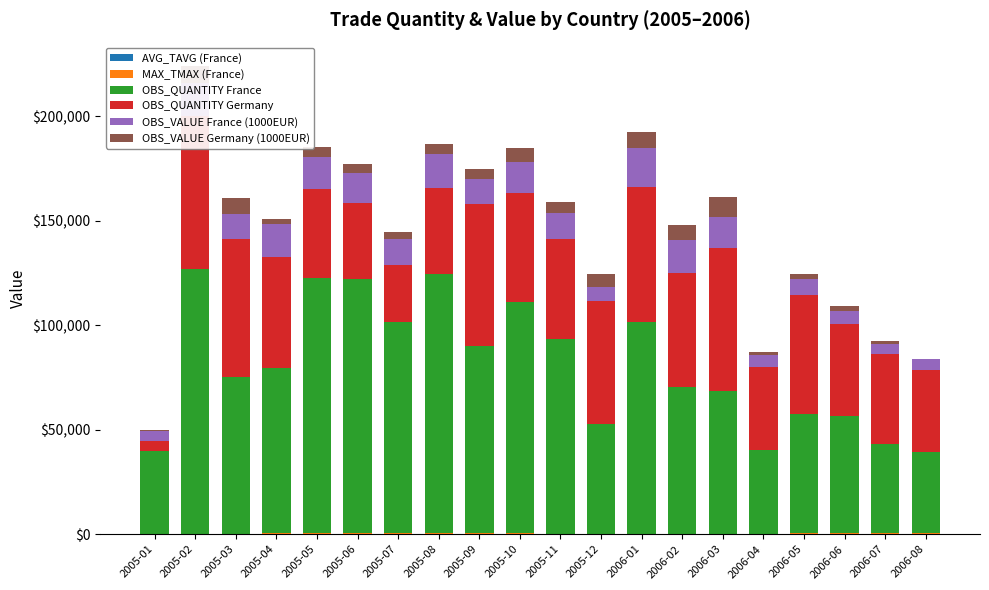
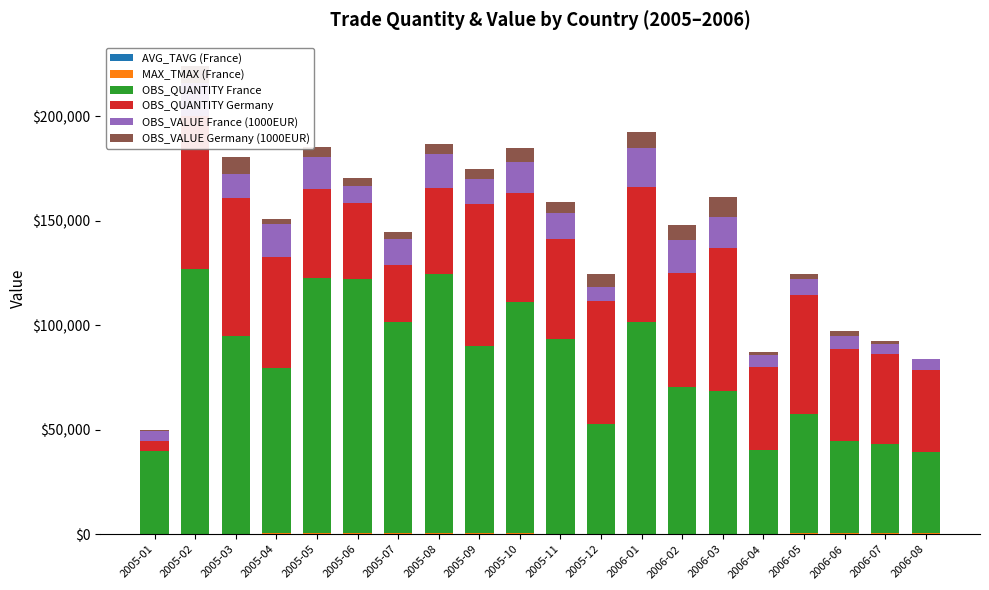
OBS_QUANTITY France, 2005-03: $75,000 -> $95,000
OBS_VALUE France (1000EUR), 2005-06: $14,000 -> $8,000
OBS_QUANTITY France, 2006-06: $56,000 -> $44,000
